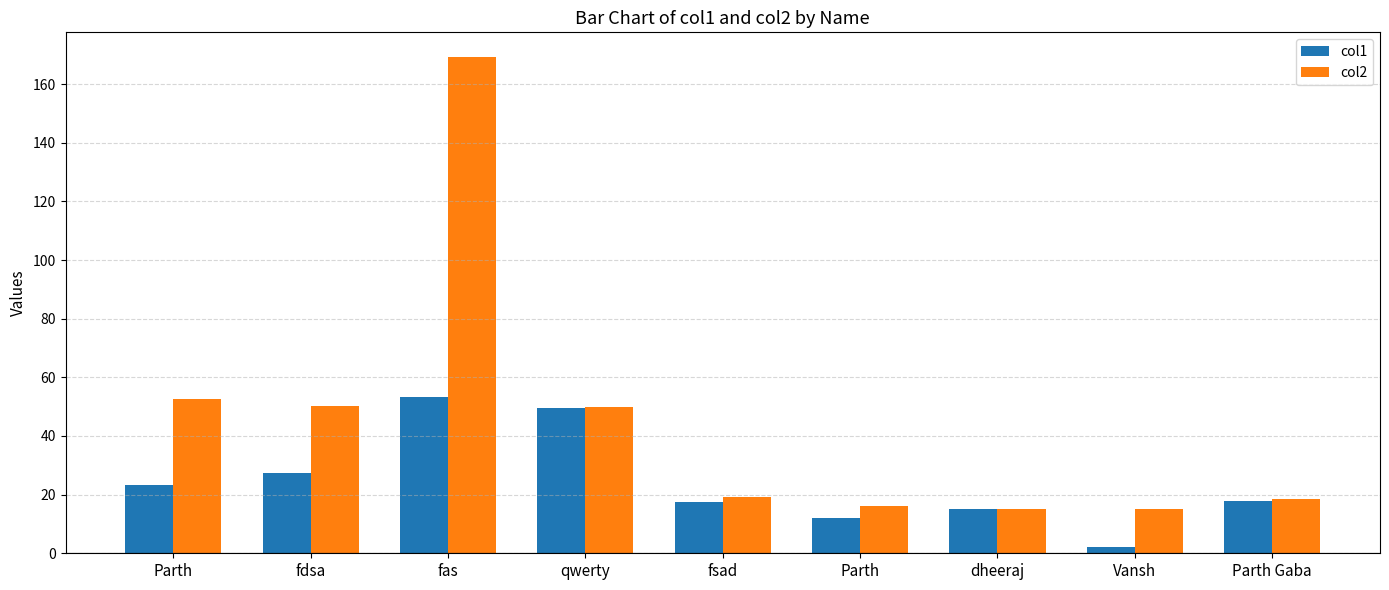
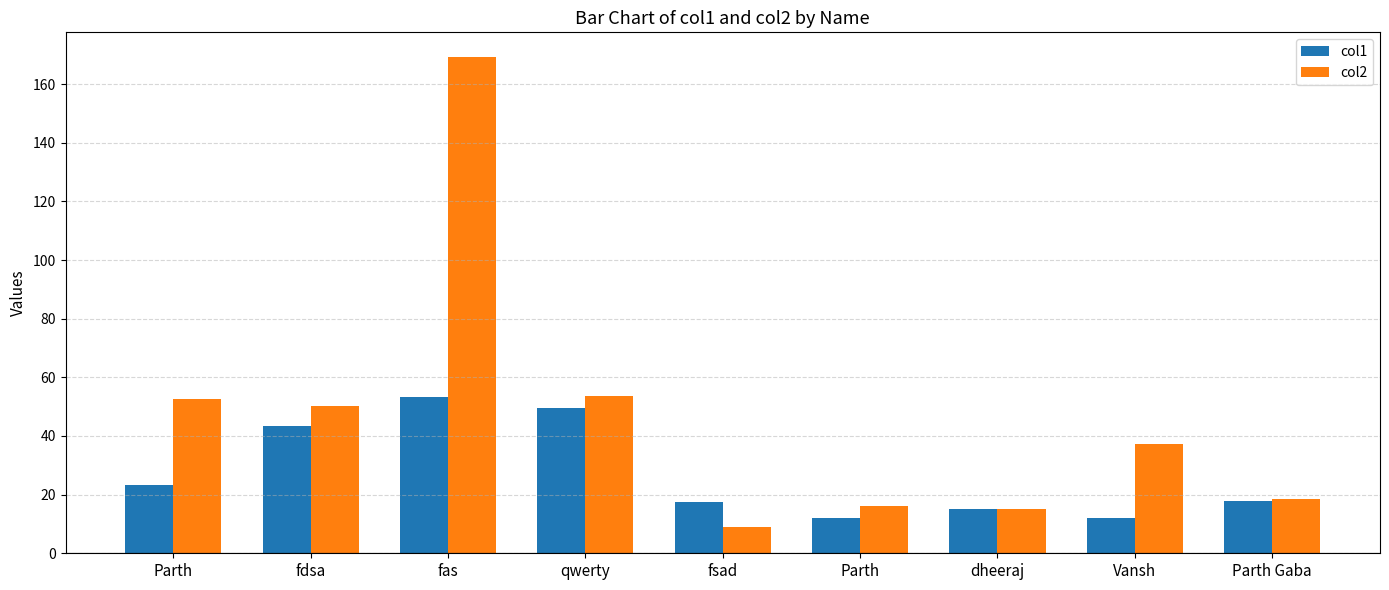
col1, fdsa: 27 -> 44
col2, qwerty: 50 -> 54
col2, fsad: 19 -> 9
col1, Vansh: 2 -> 12
col2, Vansh: 15 -> 37
